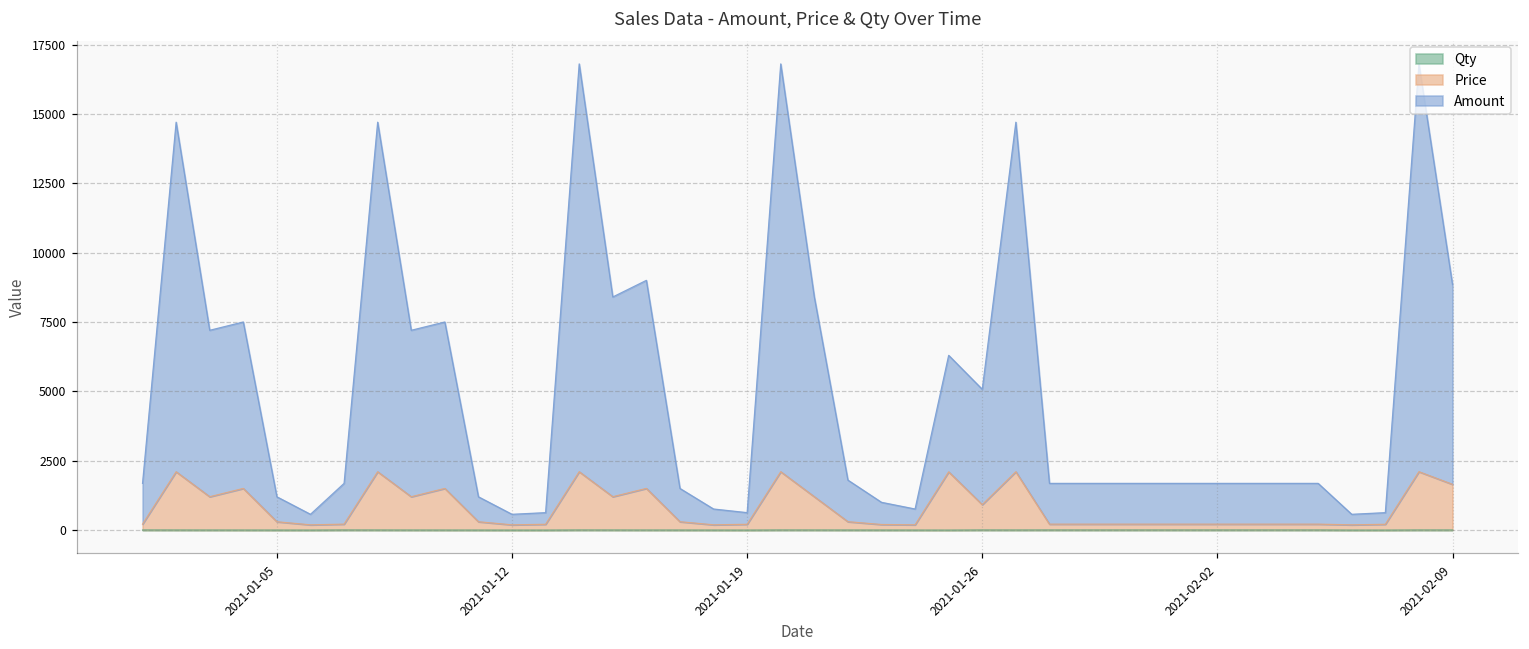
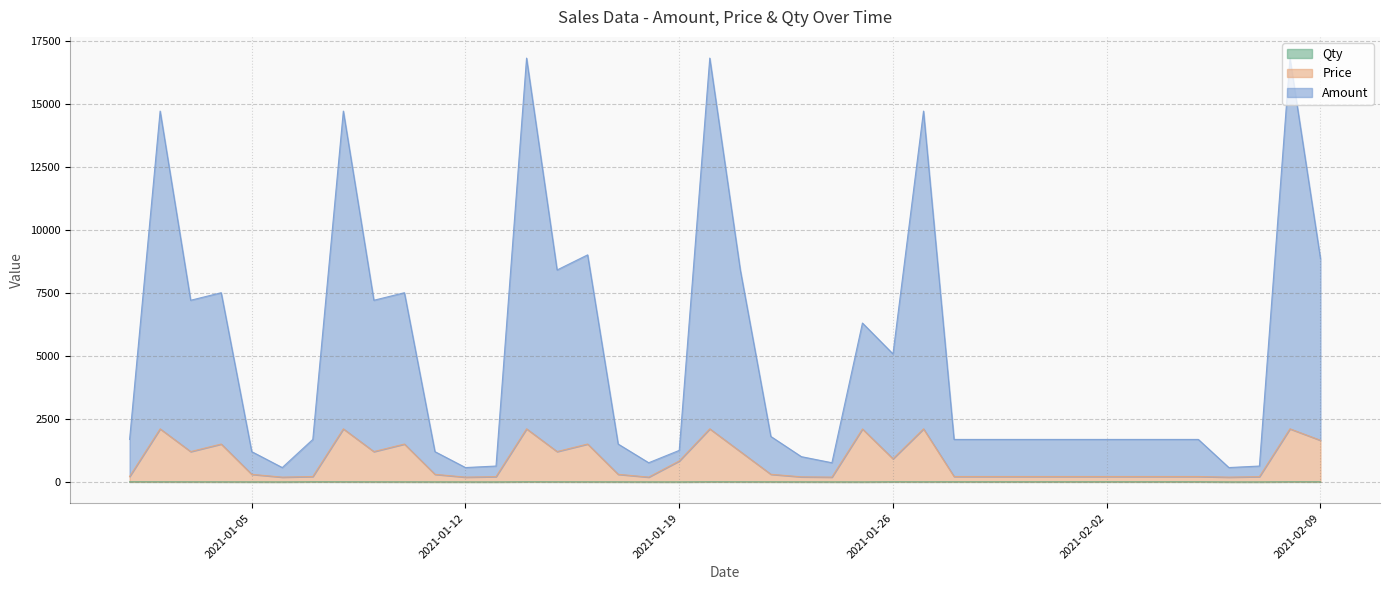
Price, 2021-01-19: 200 -> 800
